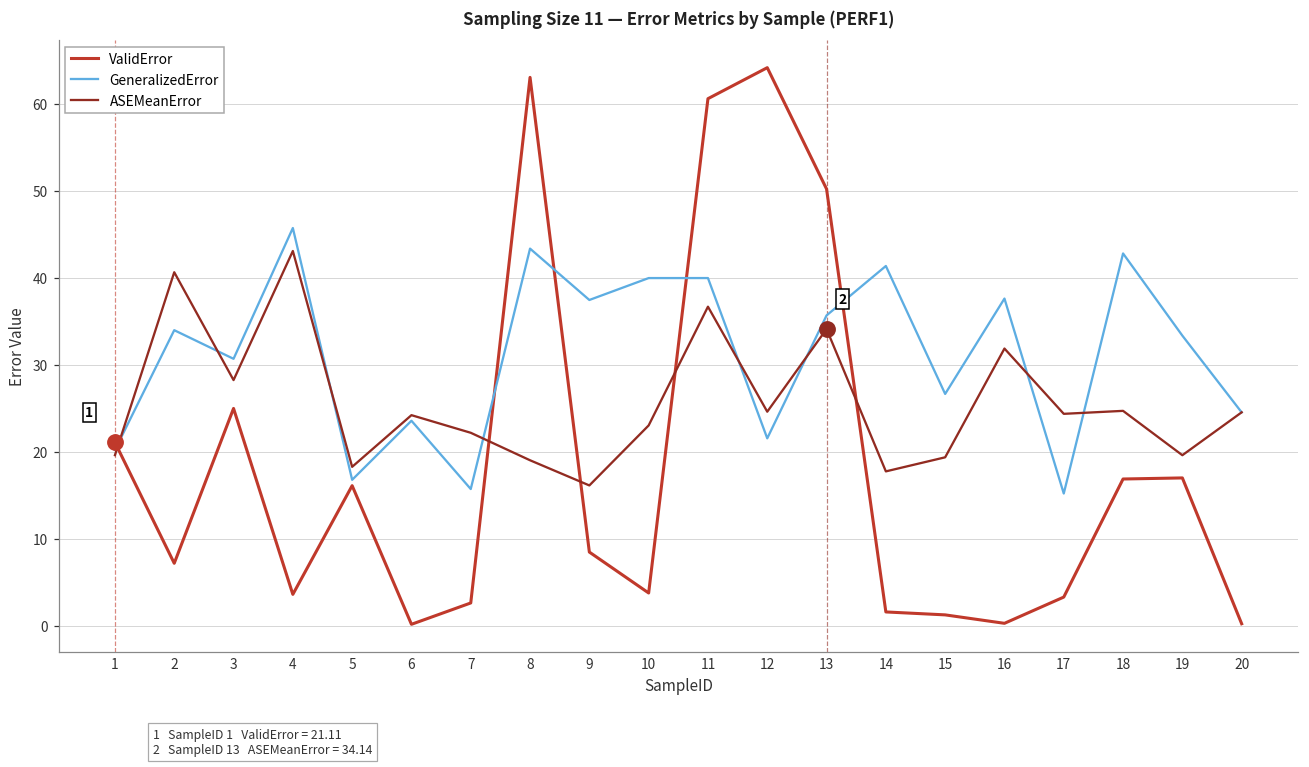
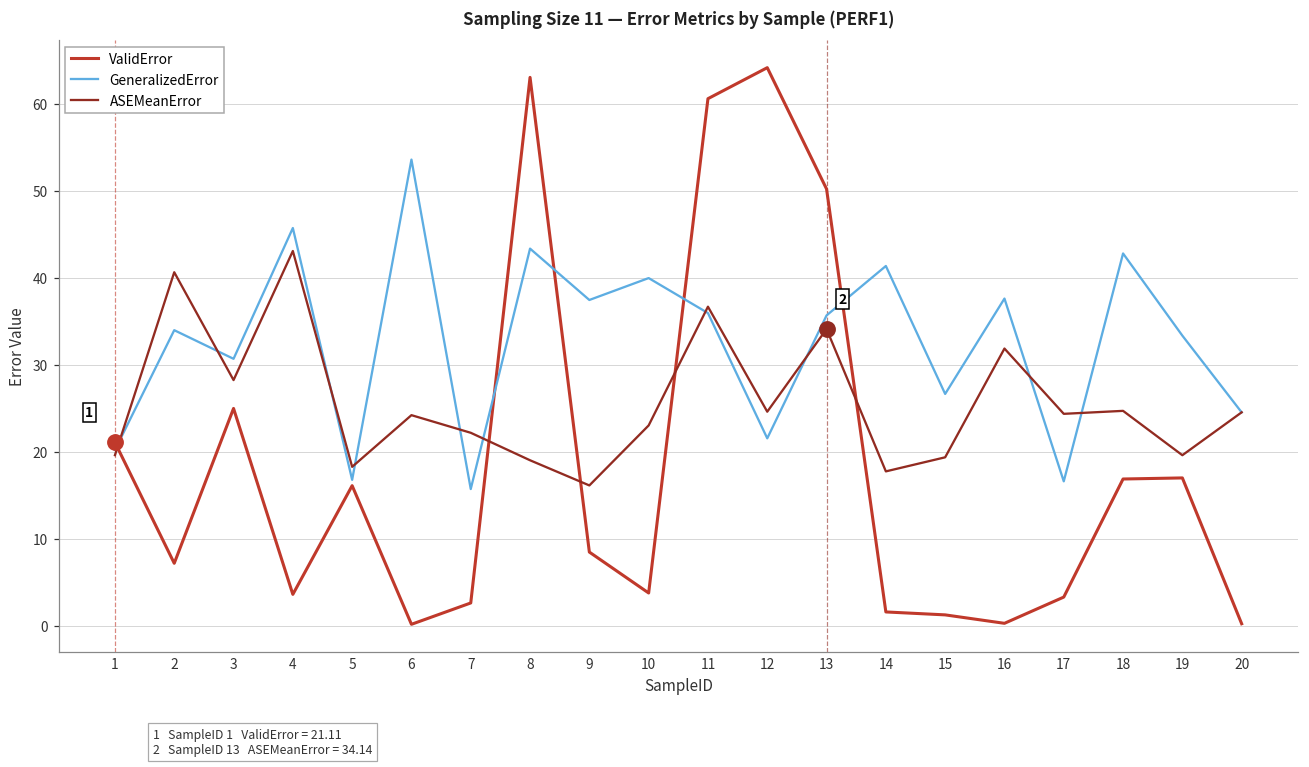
GeneralizedError, 6: 24 -> 54
GeneralizedError, 11: 40 -> 36
GeneralizedError, 17: 15 -> 17
